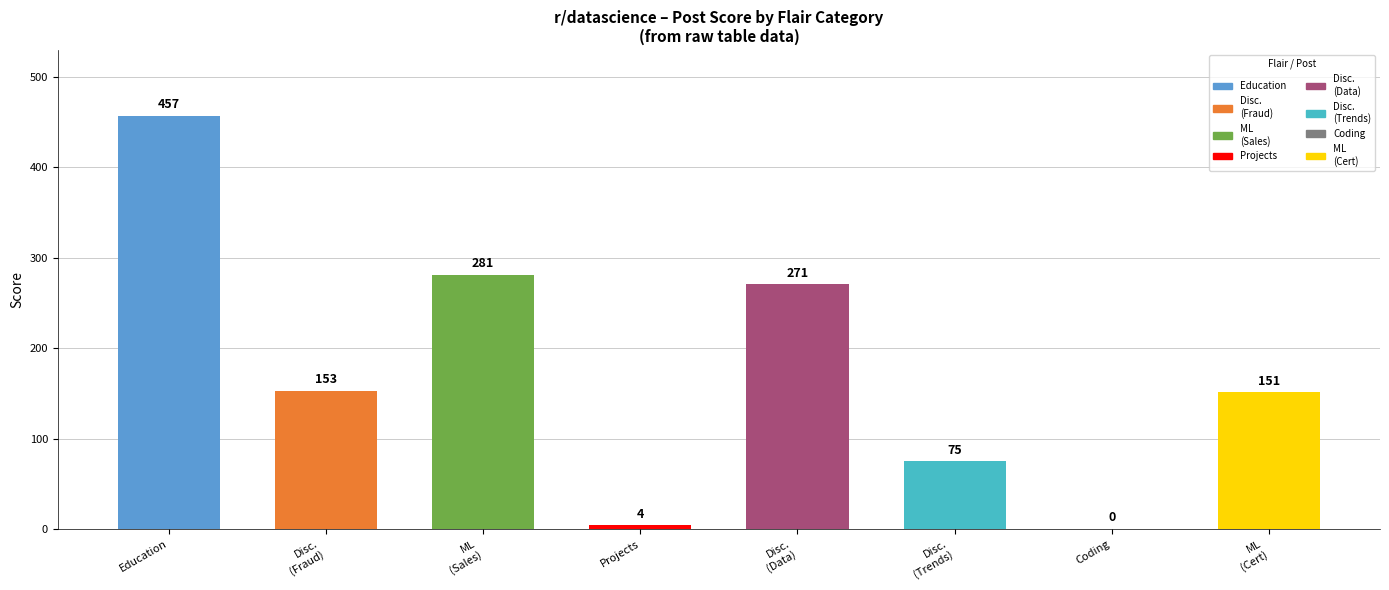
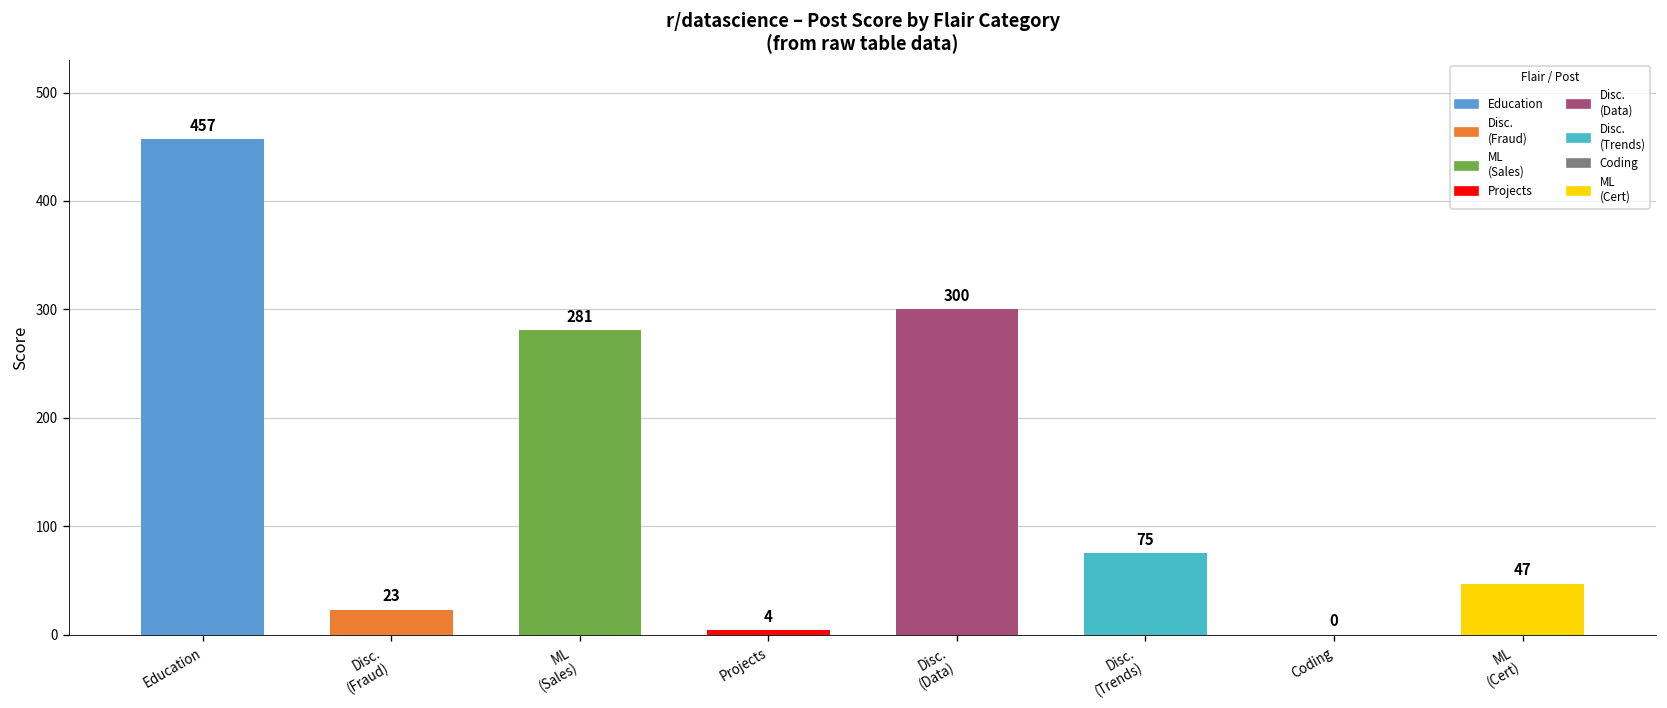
Disc. (Fraud): 153 -> 23
Disc. (Data): 271 -> 300
ML (Cert): 151 -> 47
